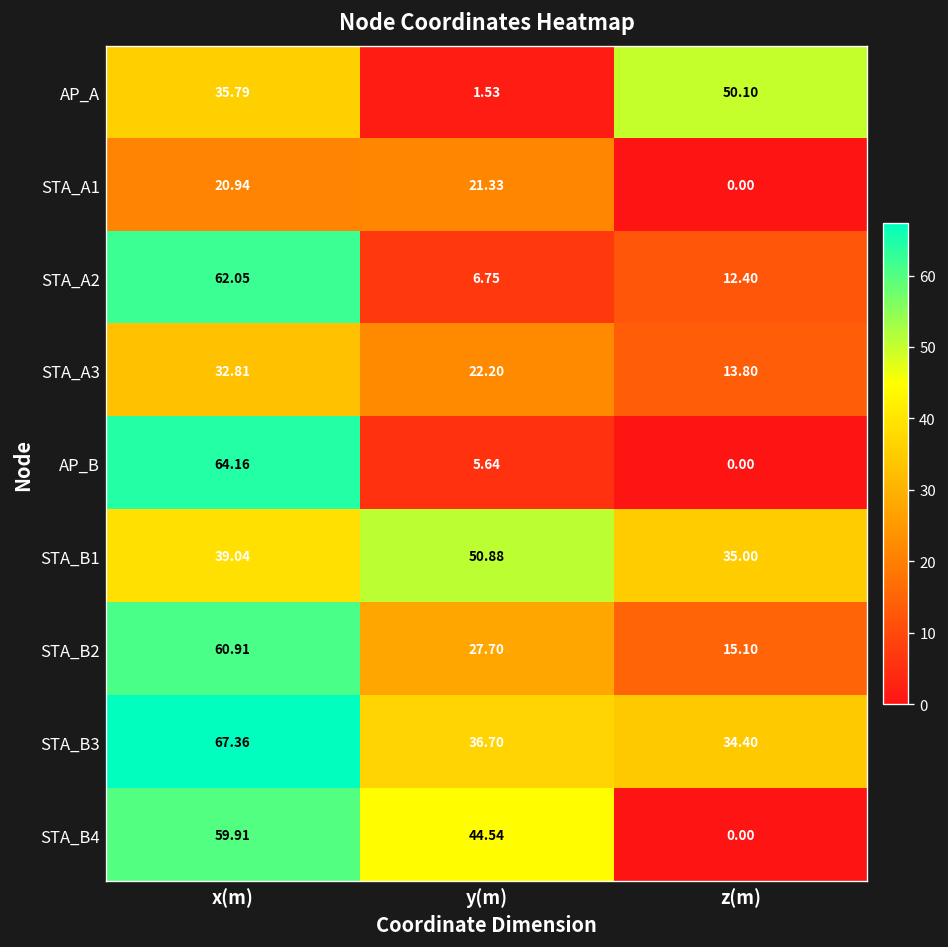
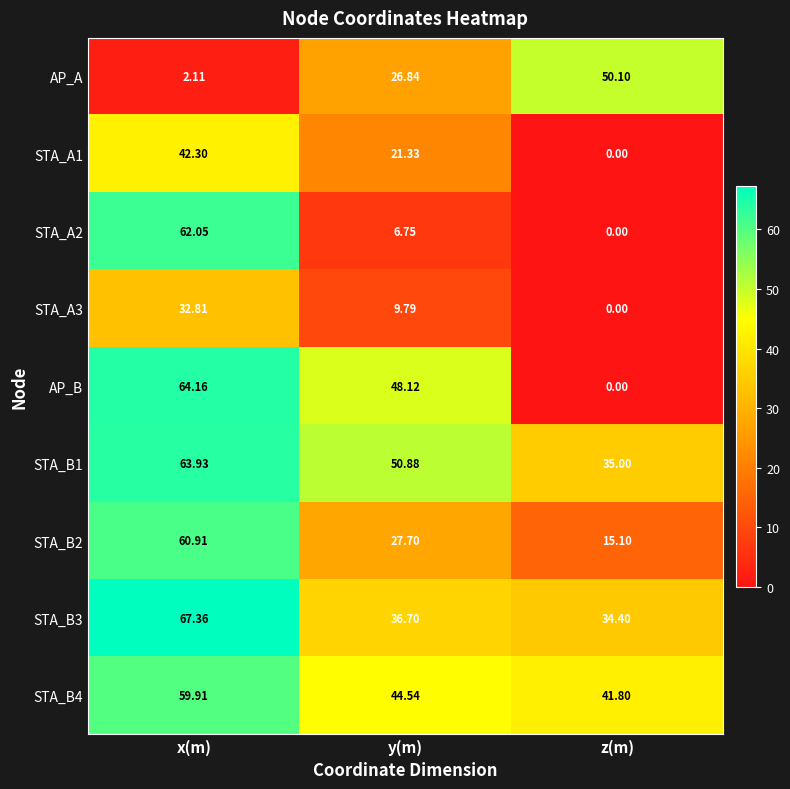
AP_A, x(m): 35.79 -> 2.11
AP_A, y(m): 1.53 -> 26.84
STA_A1, x(m): 20.94 -> 42.30
STA_A2, z(m): 12.40 -> 0.00
STA_A3, y(m): 22.20 -> 9.79
STA_A3, z(m): 13.80 -> 0.00
AP_B, y(m): 5.64 -> 48.12
STA_B1, x(m): 39.04 -> 63.93
STA_B4, z(m): 0.00 -> 41.80
